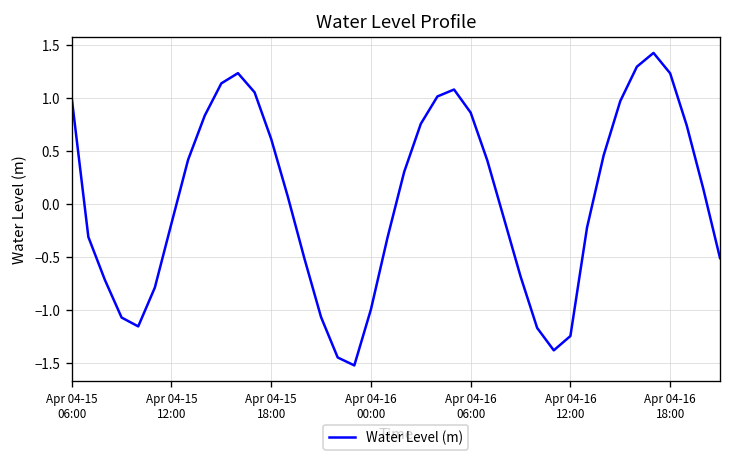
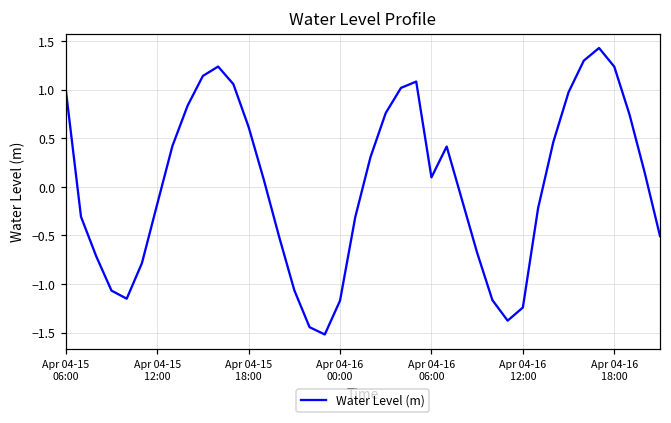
Apr 04-16 00:00: -1.0 -> -1.2
Apr 04-16 06:00: 0.9 -> 0.1
